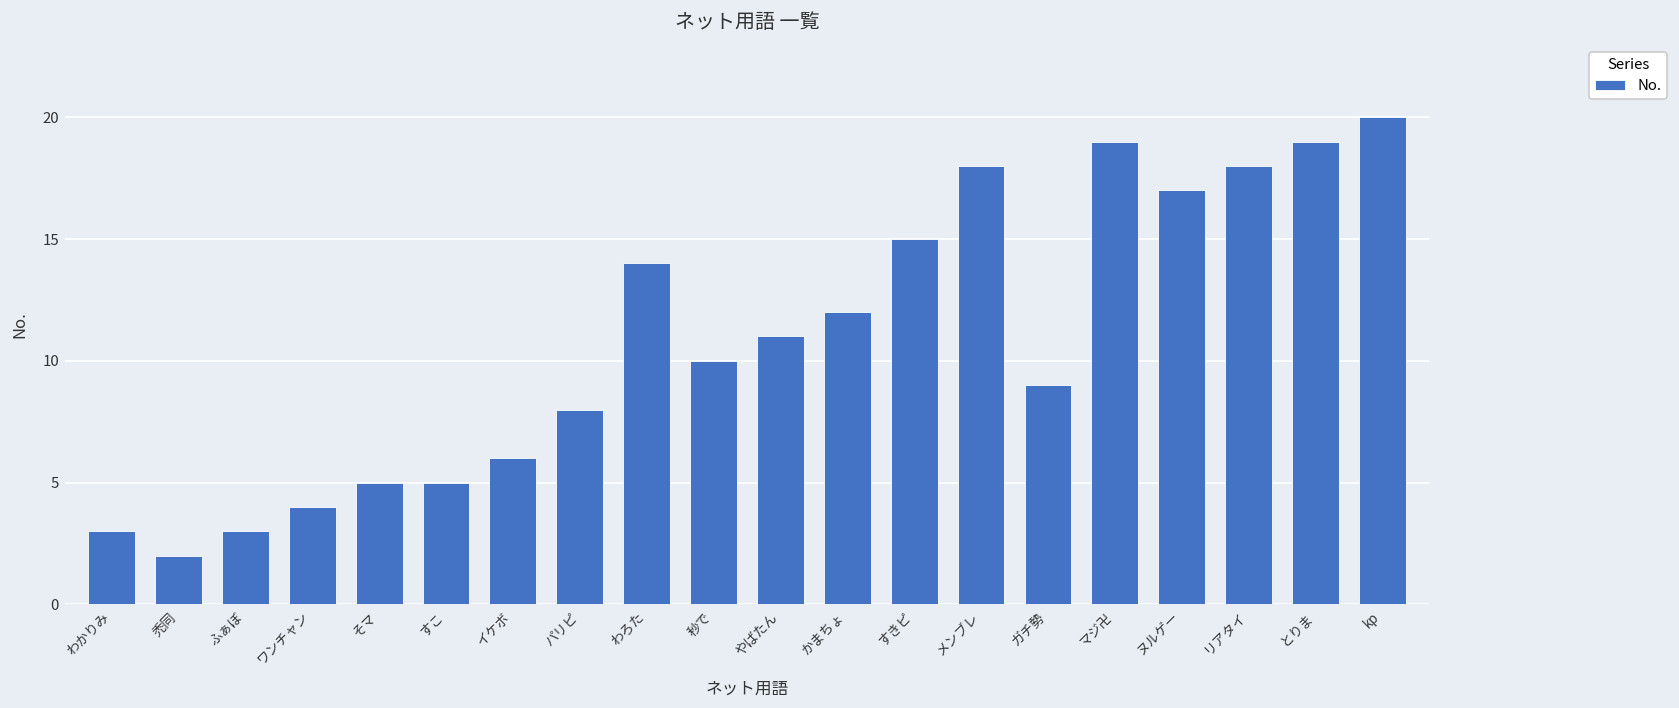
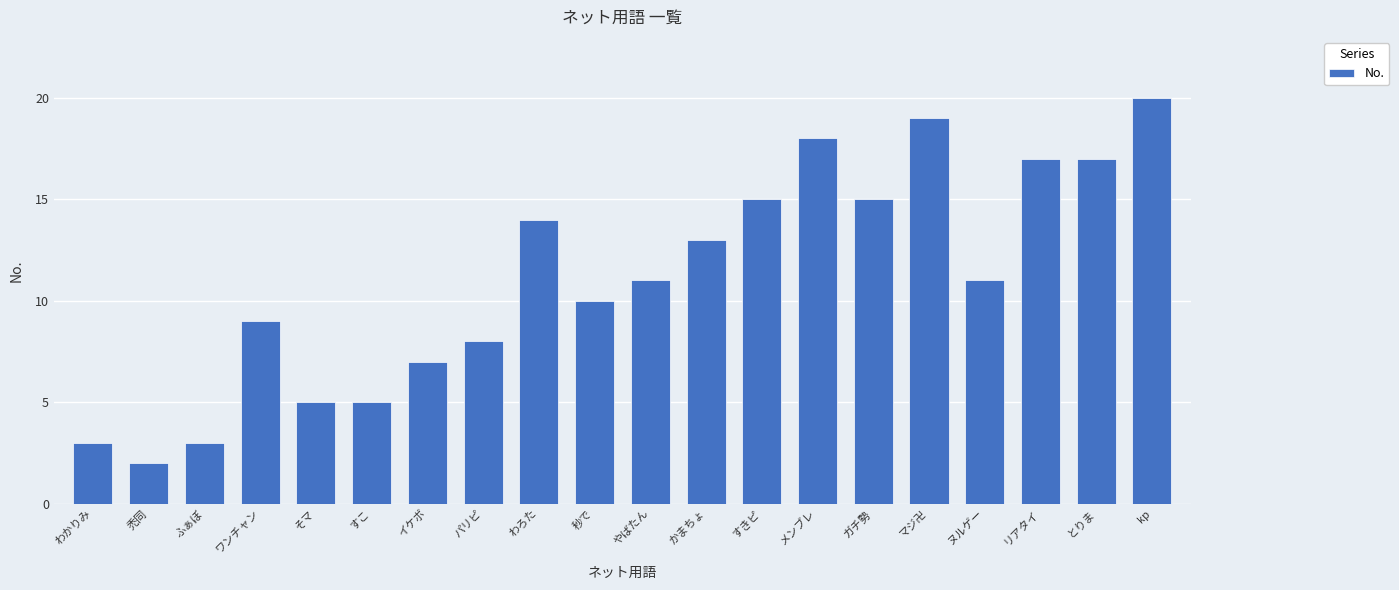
ワンチャン: 4 -> 9
イケボ: 6 -> 7
かまちょ: 12 -> 13
ガチ勢: 9 -> 15
ヌルゲー: 17 -> 11
リアタイ: 18 -> 17
とりま: 19 -> 17
